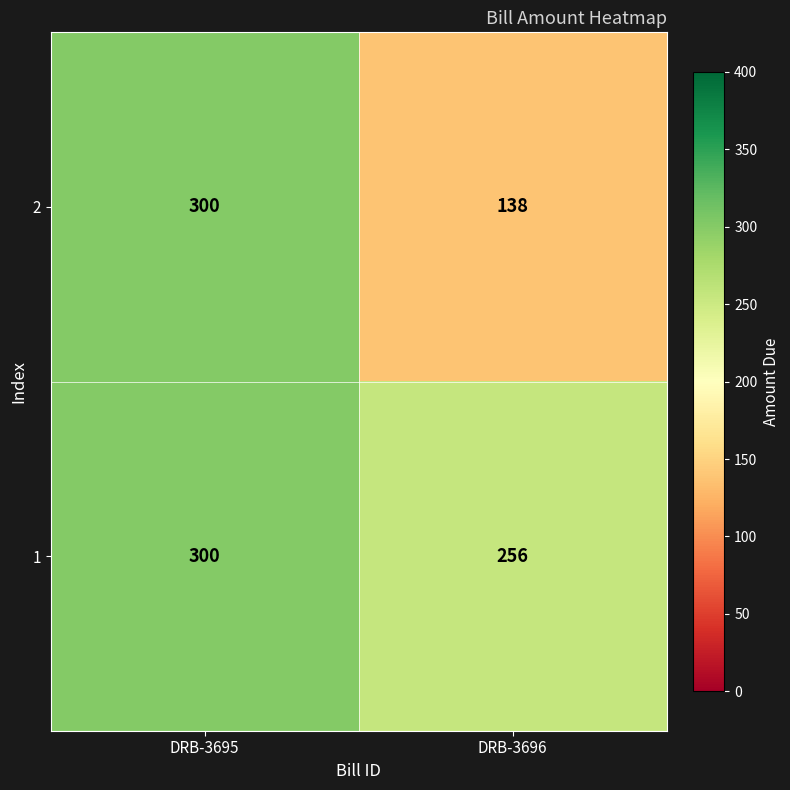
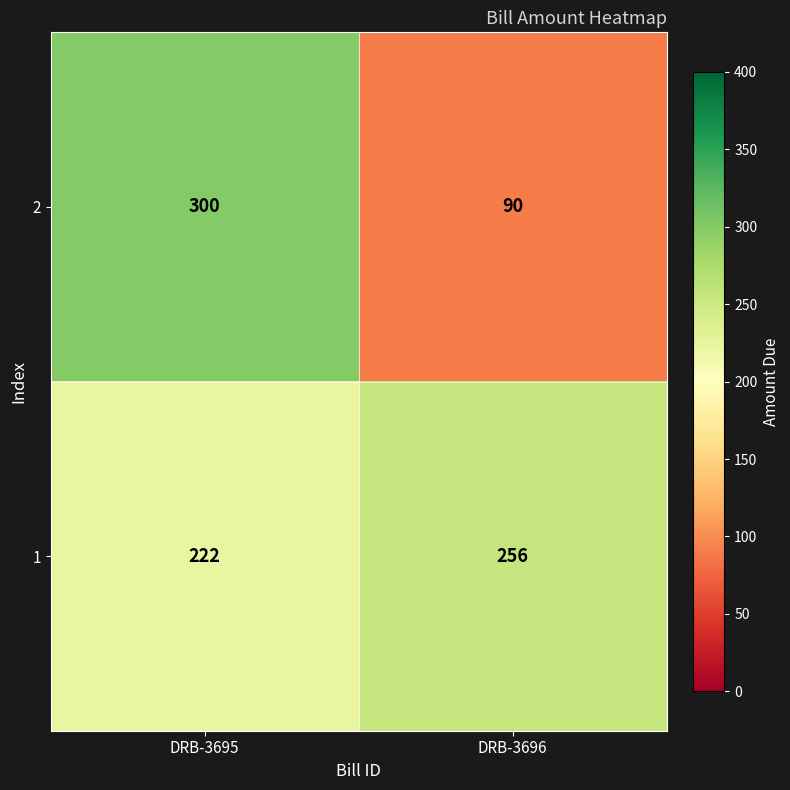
2, DRB-3696: 138 -> 90
1, DRB-3695: 300 -> 222
